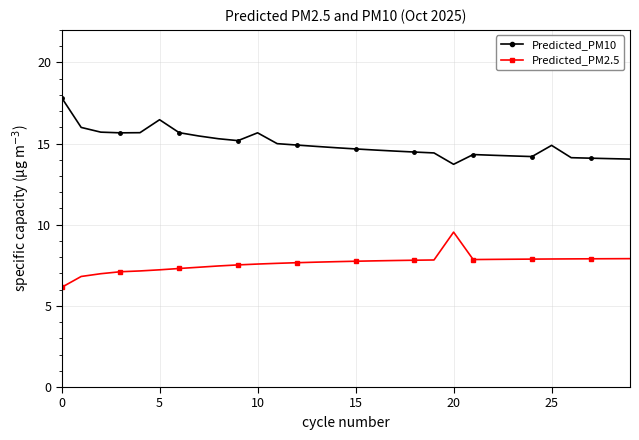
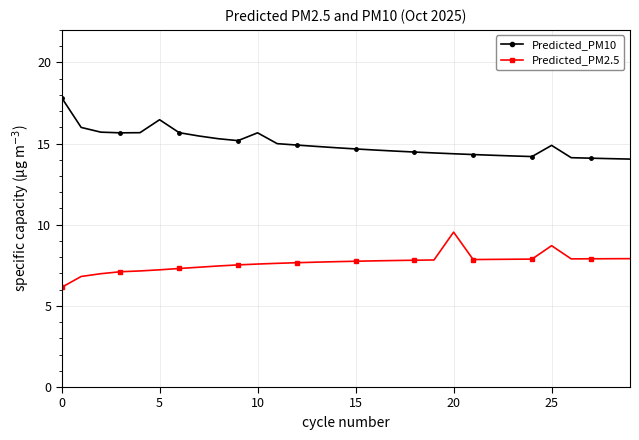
Predicted_PM10, 20: 13.7 -> 14.4
Predicted_PM2.5, 25: 7.9 -> 8.7
